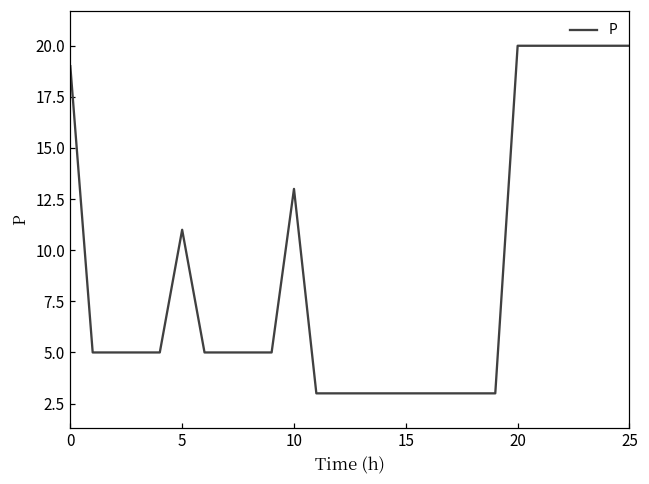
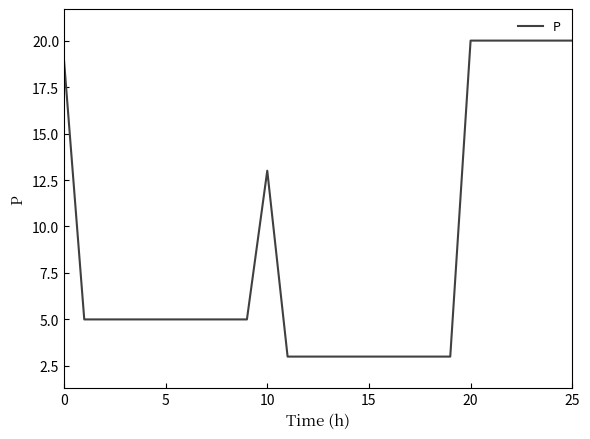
5: 11 -> 5
